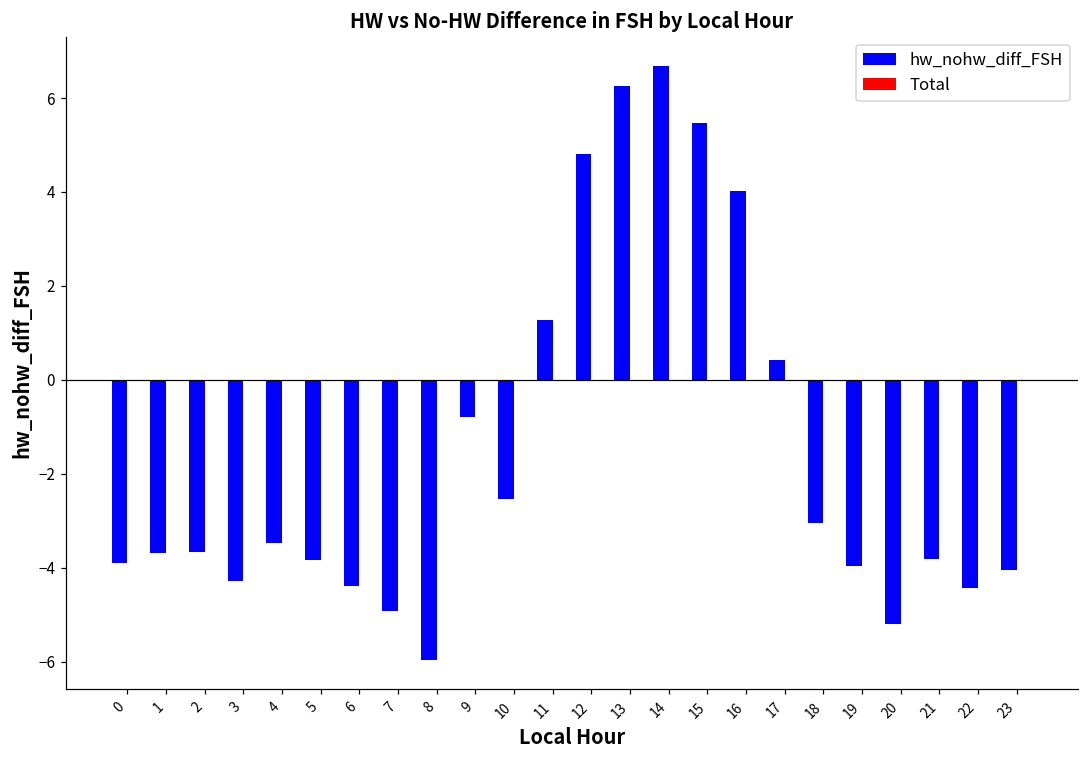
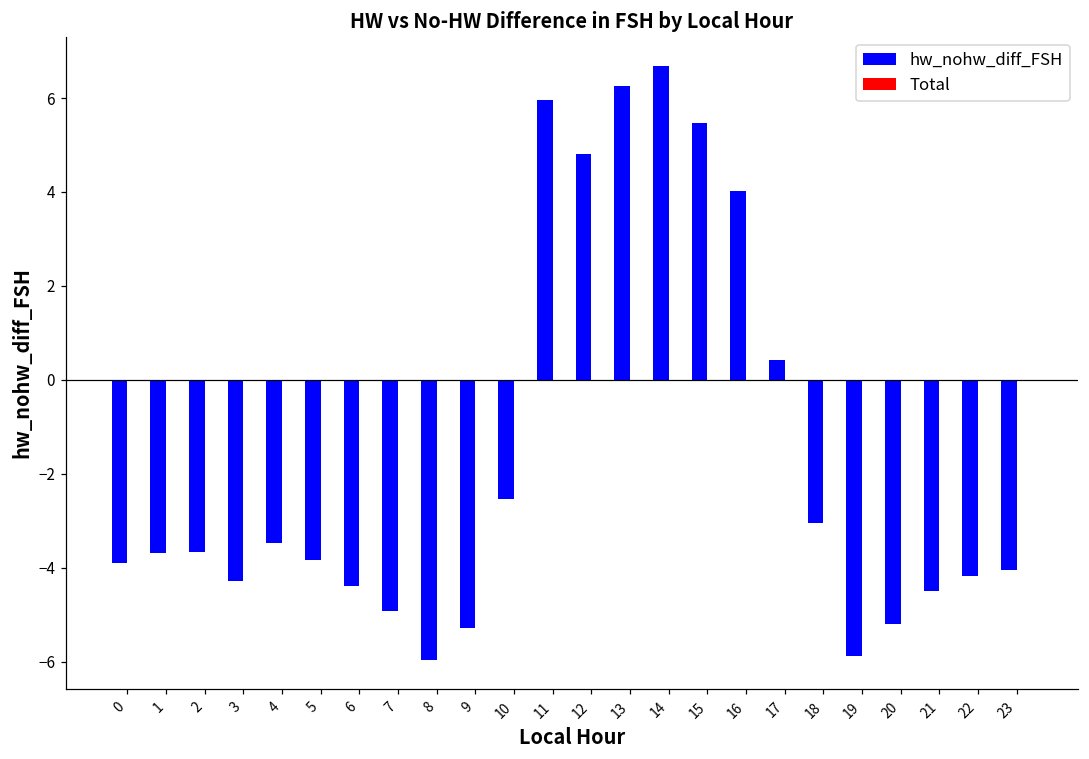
hw_nohw_diff_FSH, 9: -0.8 -> -5.3
hw_nohw_diff_FSH, 11: 1.3 -> 5.9
hw_nohw_diff_FSH, 19: -4.0 -> -5.9
hw_nohw_diff_FSH, 21: -3.8 -> -4.5
hw_nohw_diff_FSH, 22: -4.4 -> -4.2
